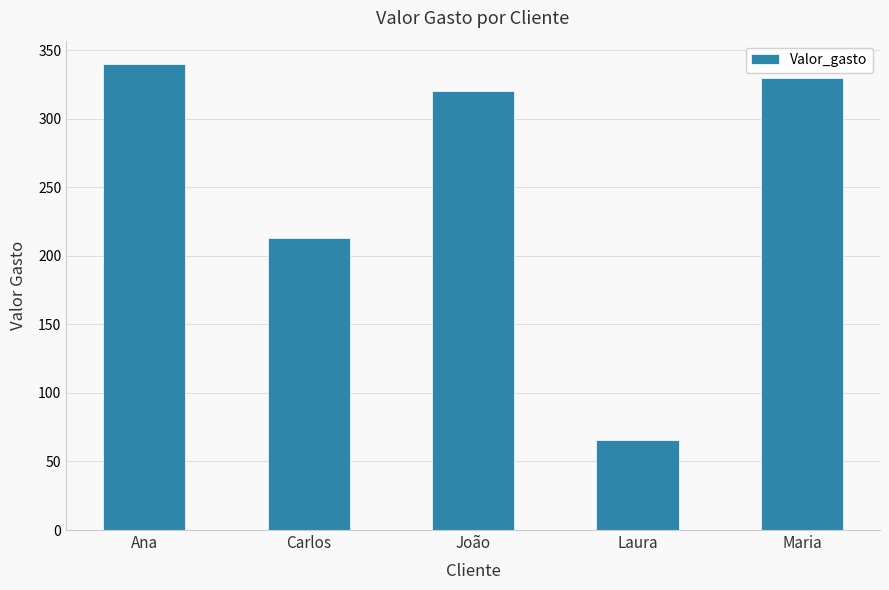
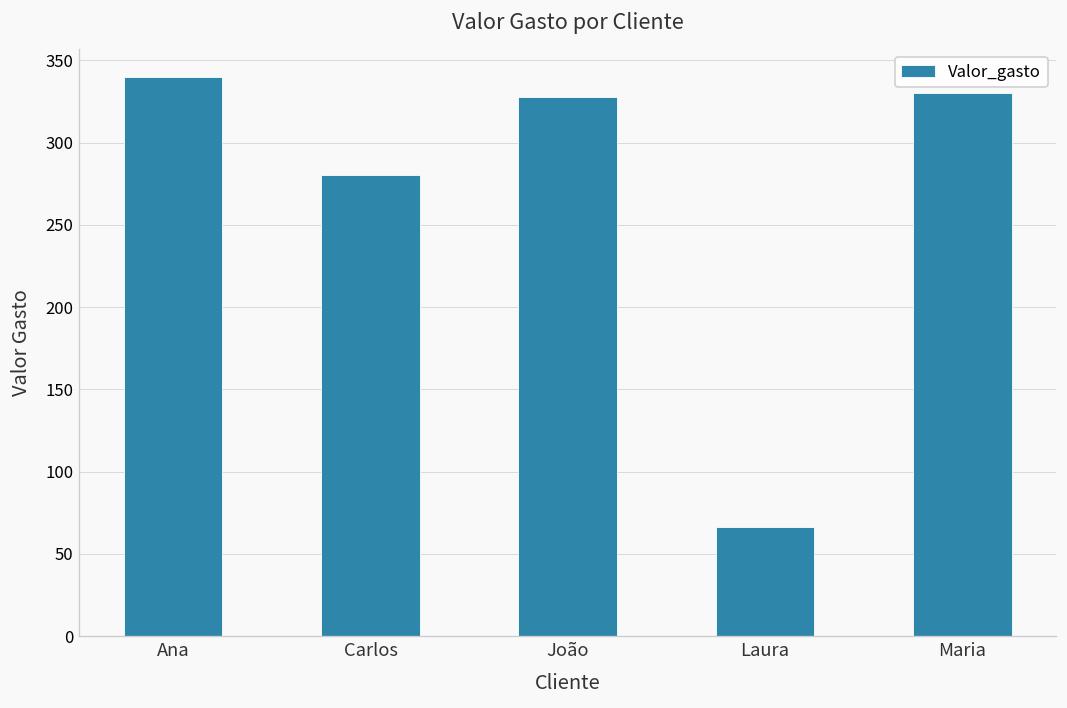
Carlos: 213 -> 280
João: 320 -> 328
